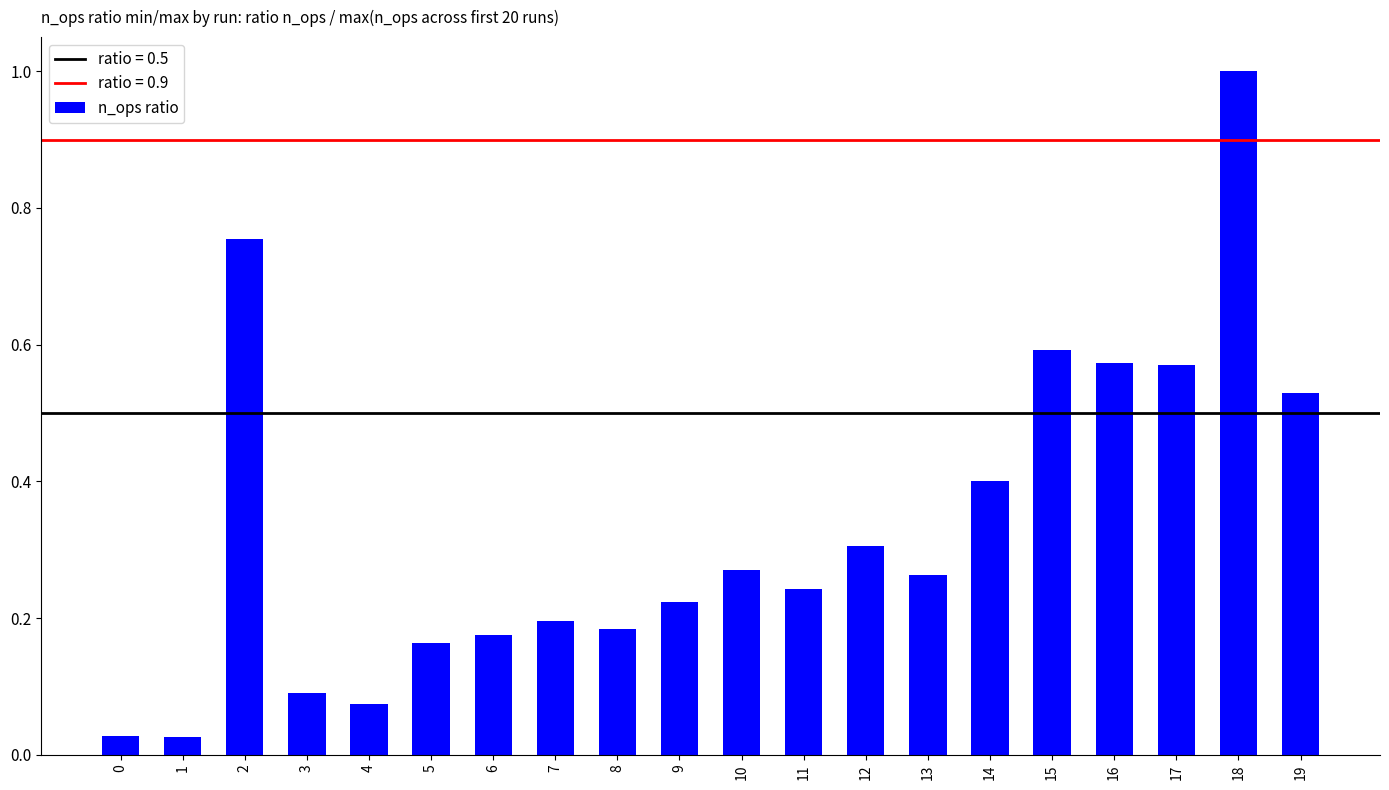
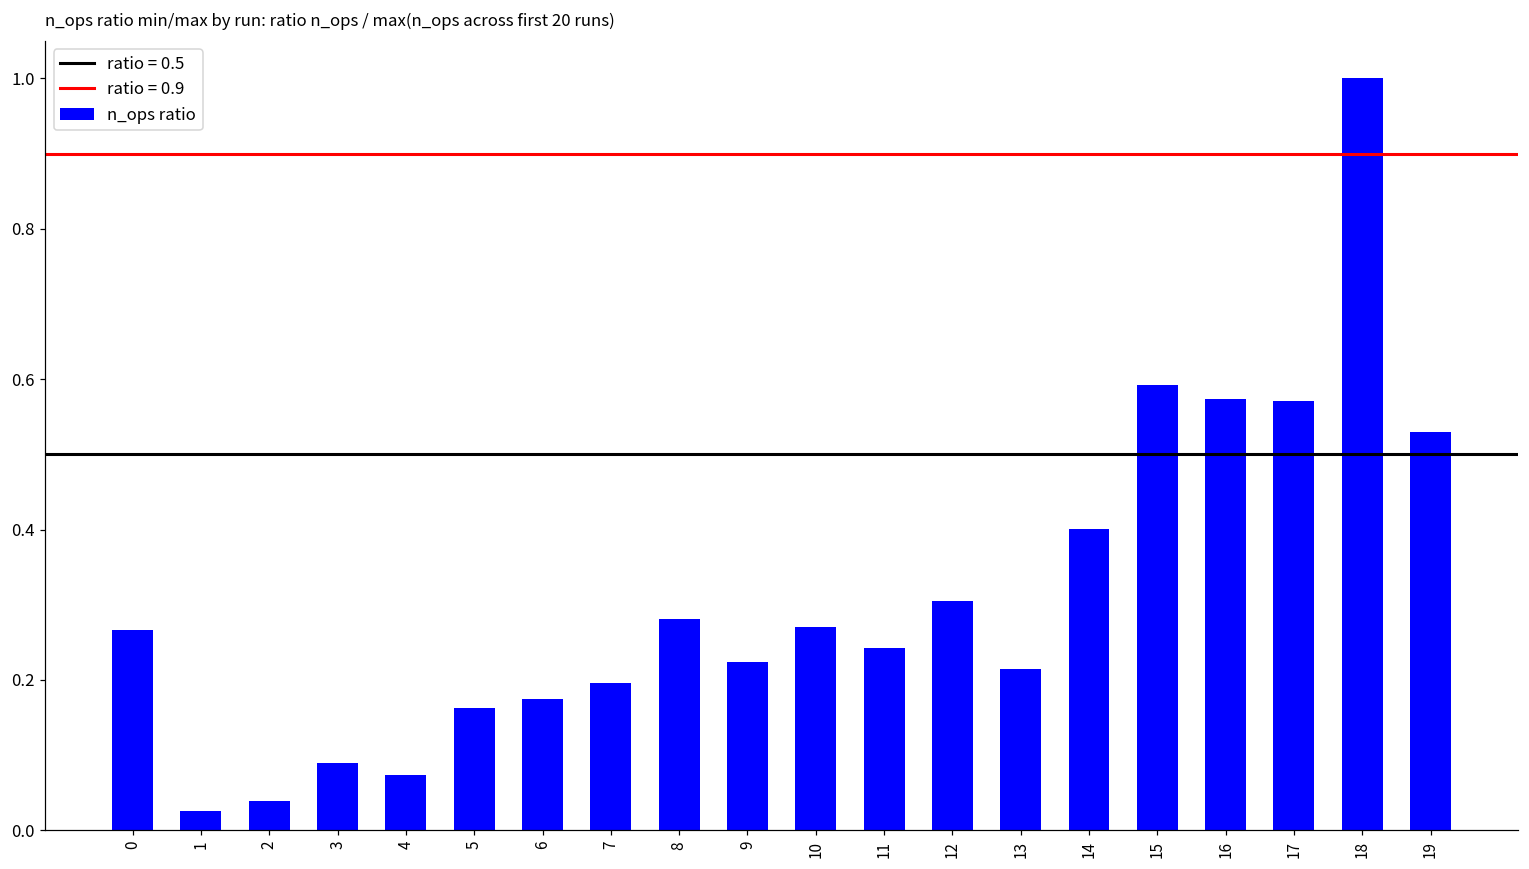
0: 0.03 -> 0.27
2: 0.76 -> 0.04
8: 0.18 -> 0.28
13: 0.26 -> 0.21
